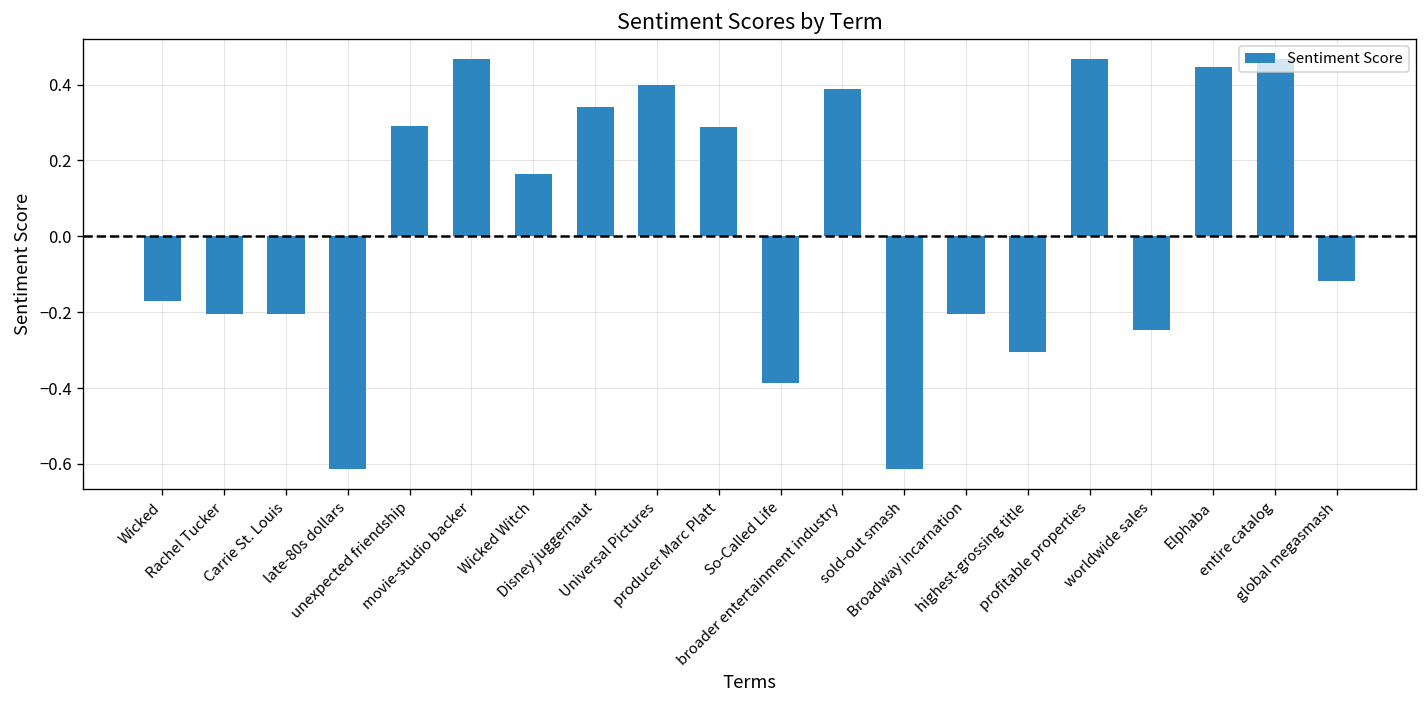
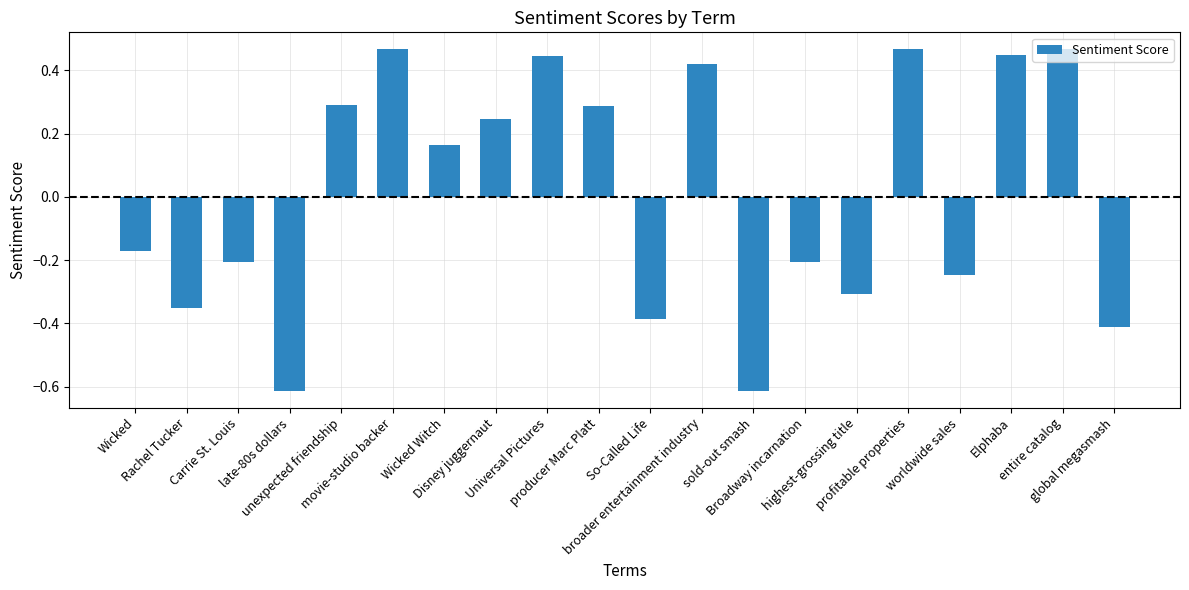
Rachel Tucker: -0.21 -> -0.35
Disney juggernaut: 0.34 -> 0.25
Universal Pictures: 0.40 -> 0.45
broader entertainment industry: 0.39 -> 0.42
global megasmash: -0.12 -> -0.41
